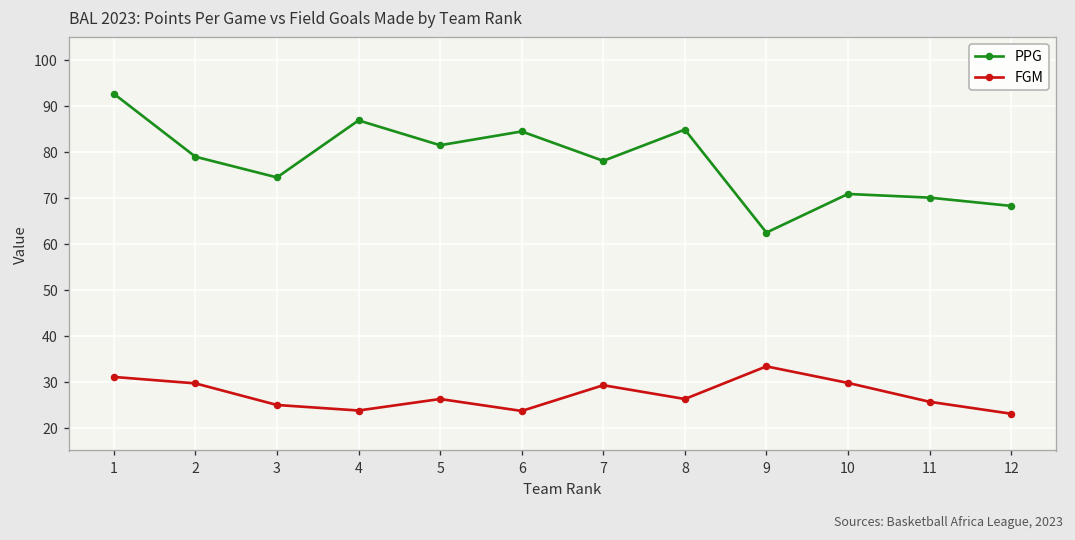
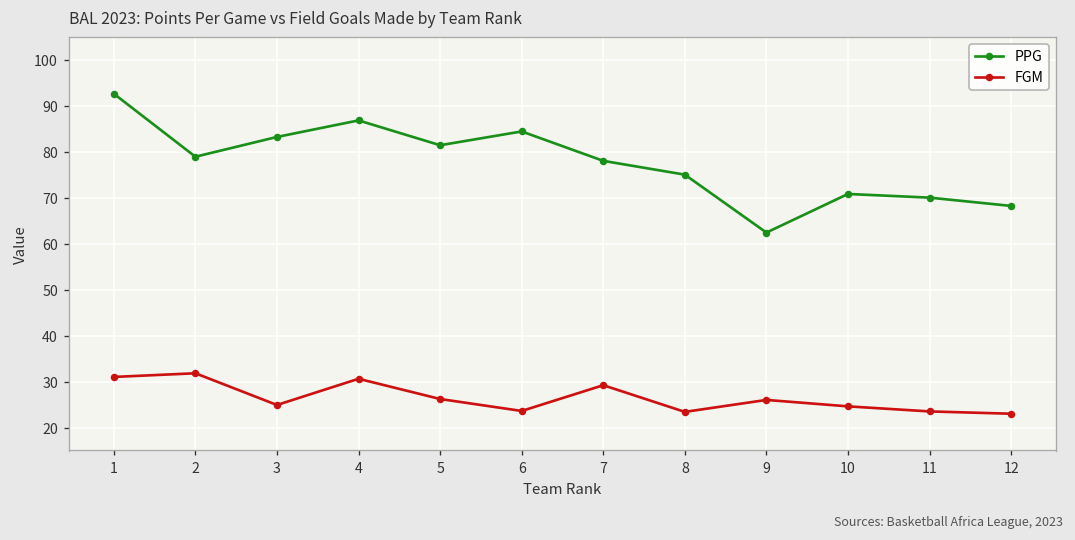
FGM, 2: 30 -> 32
PPG, 3: 74 -> 83
FGM, 4: 24 -> 31
PPG, 8: 85 -> 75
FGM, 8: 26 -> 23
FGM, 9: 33 -> 26
FGM, 10: 30 -> 25
FGM, 11: 26 -> 24
